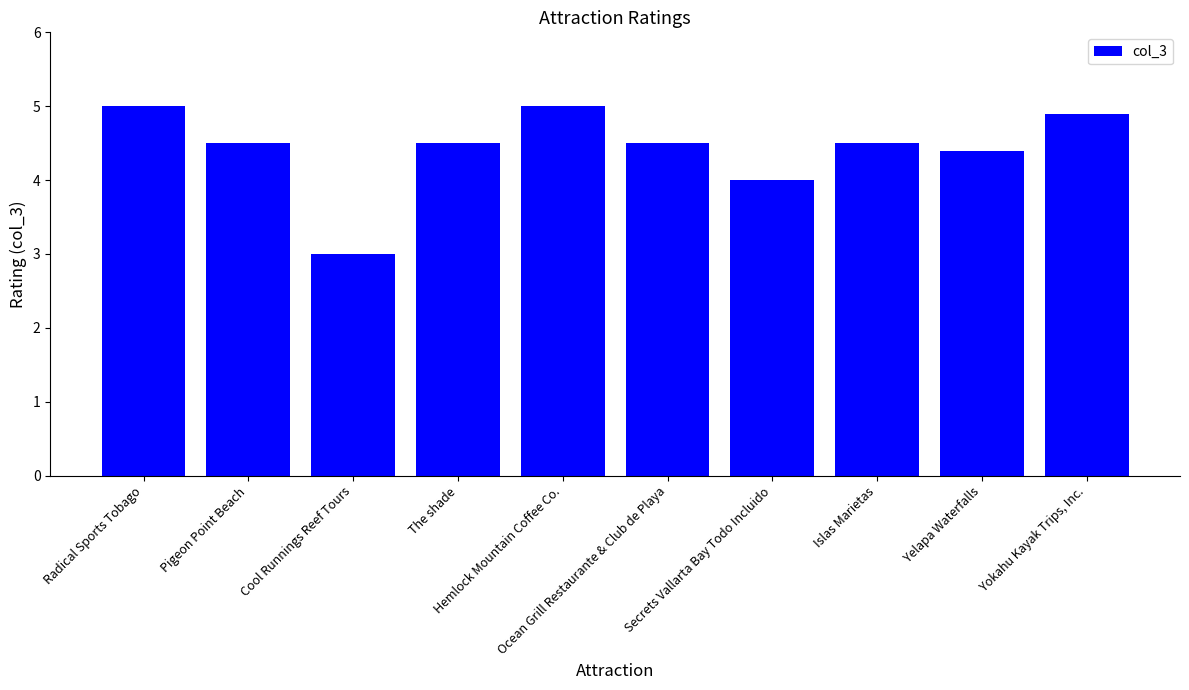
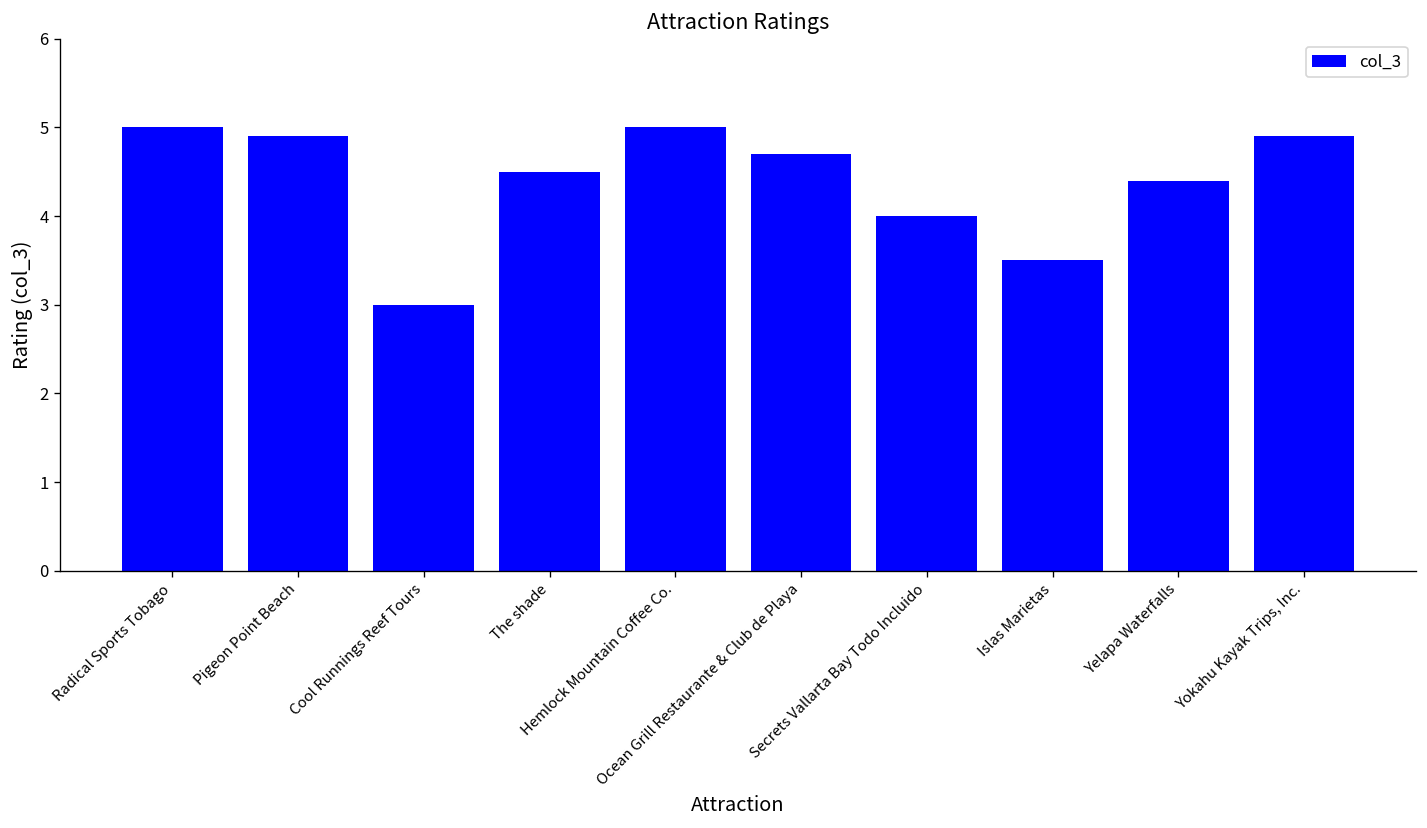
Pigeon Point Beach: 4.5 -> 4.9
Ocean Grill Restaurante & Club de Playa: 4.5 -> 4.7
Islas Marietas: 4.5 -> 3.5
